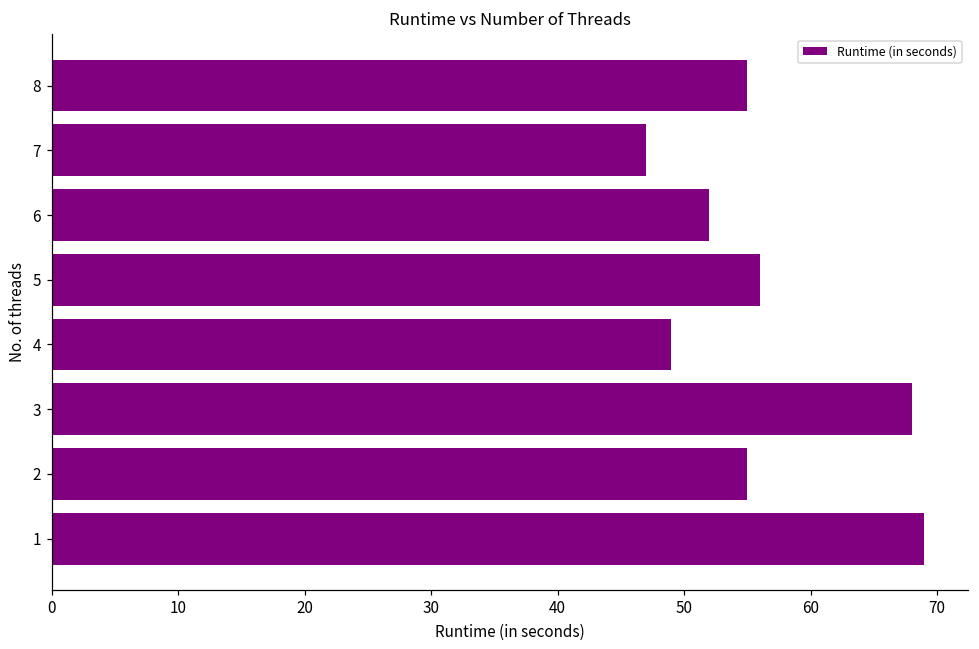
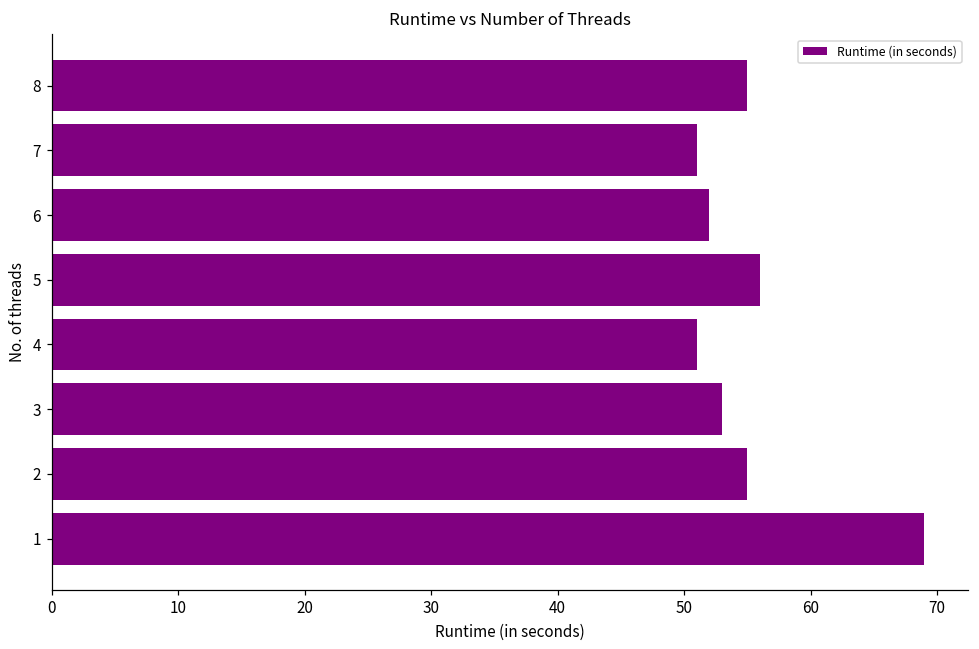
7: 47 -> 51
4: 49 -> 51
3: 68 -> 53
